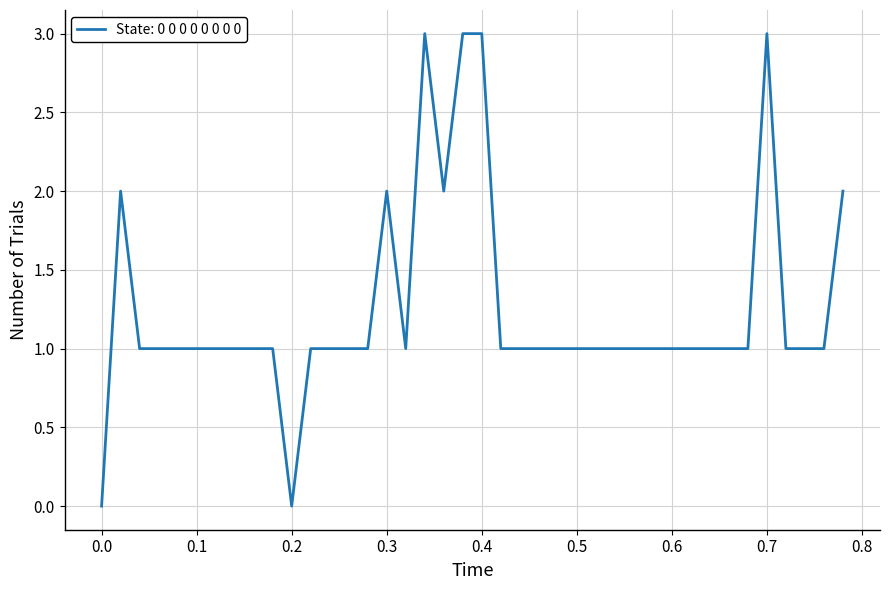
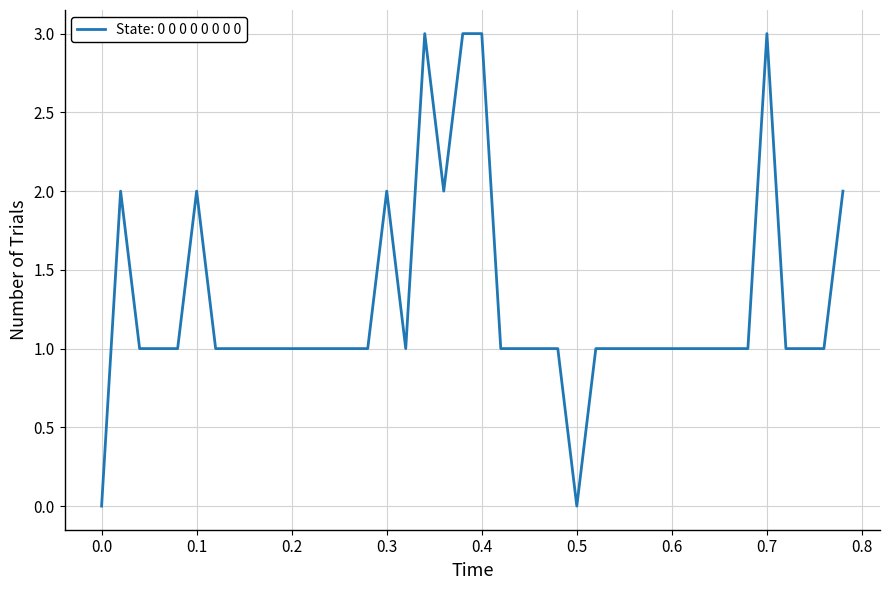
0.1: 1 -> 2
0.2: 0 -> 1
0.5: 1 -> 0
